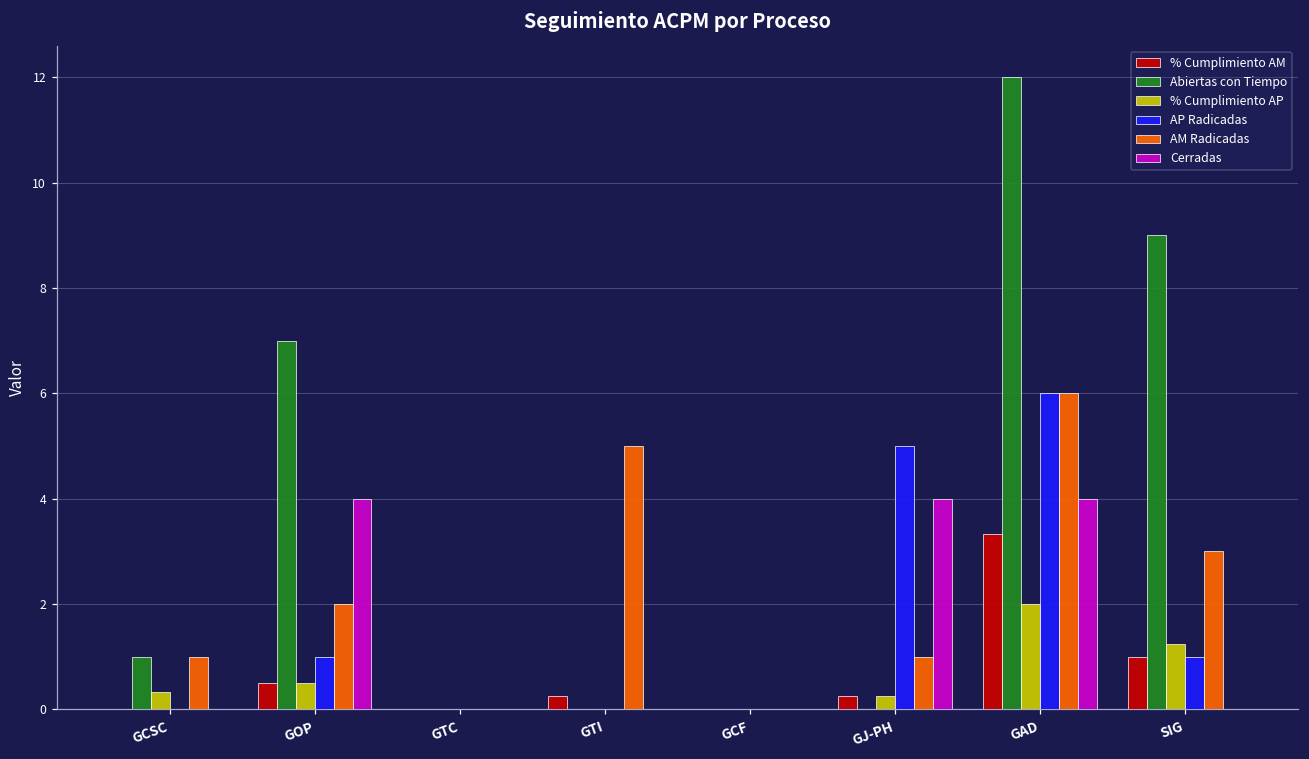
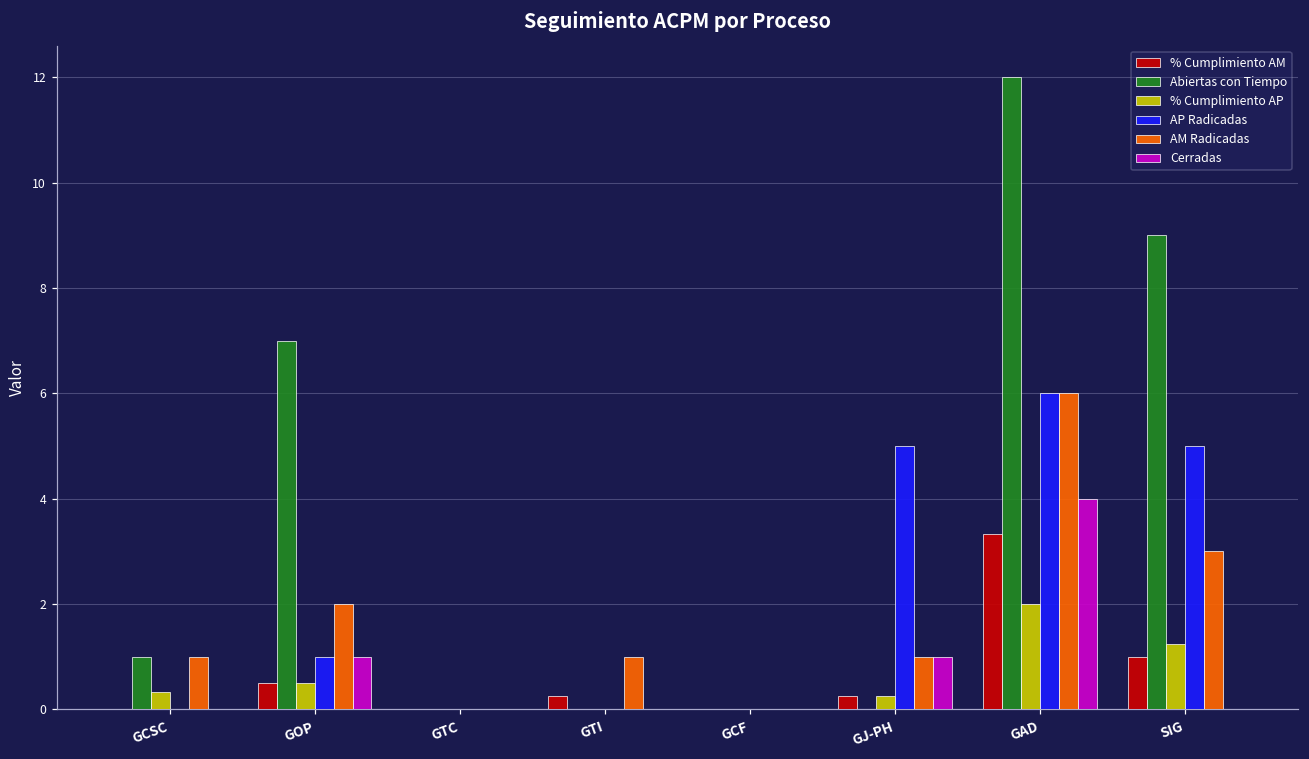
Cerradas, GOP: 4 -> 1
AM Radicadas, GTI: 5 -> 1
Cerradas, GJ-PH: 4 -> 1
AP Radicadas, SIG: 1 -> 5
